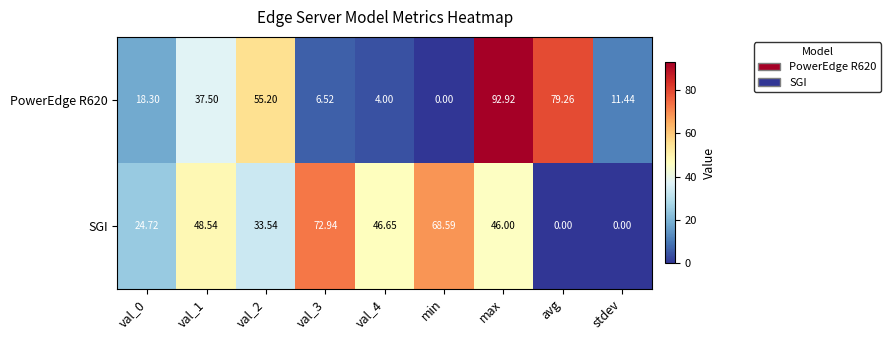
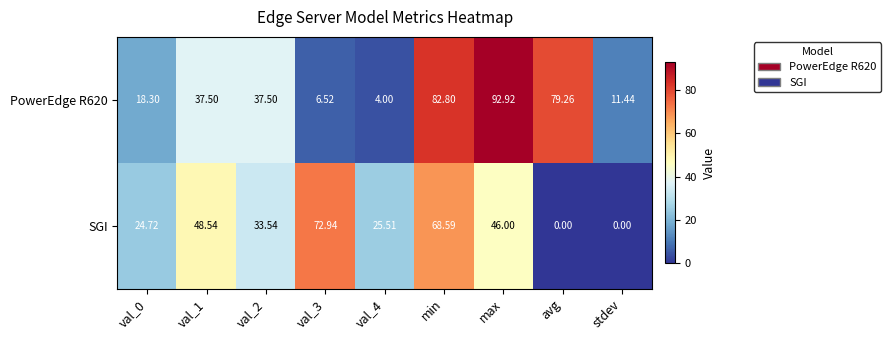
PowerEdge R620, val_2: 55.20 -> 37.50
PowerEdge R620, min: 0.00 -> 82.80
SGI, val_4: 46.65 -> 25.51
